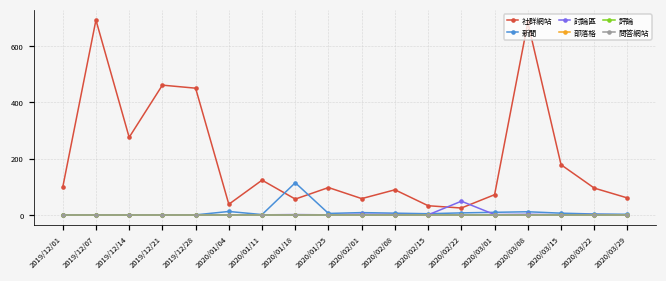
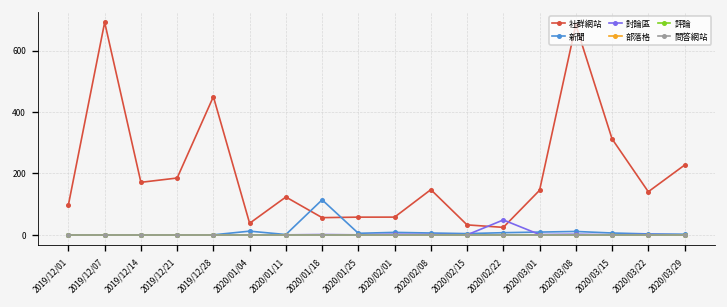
社群網站, 2019/12/14: 280 -> 170
社群網站, 2019/12/21: 460 -> 190
社群網站, 2020/01/25: 100 -> 60
社群網站, 2020/02/08: 90 -> 150
社群網站, 2020/03/01: 70 -> 150
社群網站, 2020/03/15: 180 -> 310
社群網站, 2020/03/22: 100 -> 140
社群網站, 2020/03/29: 60 -> 230
